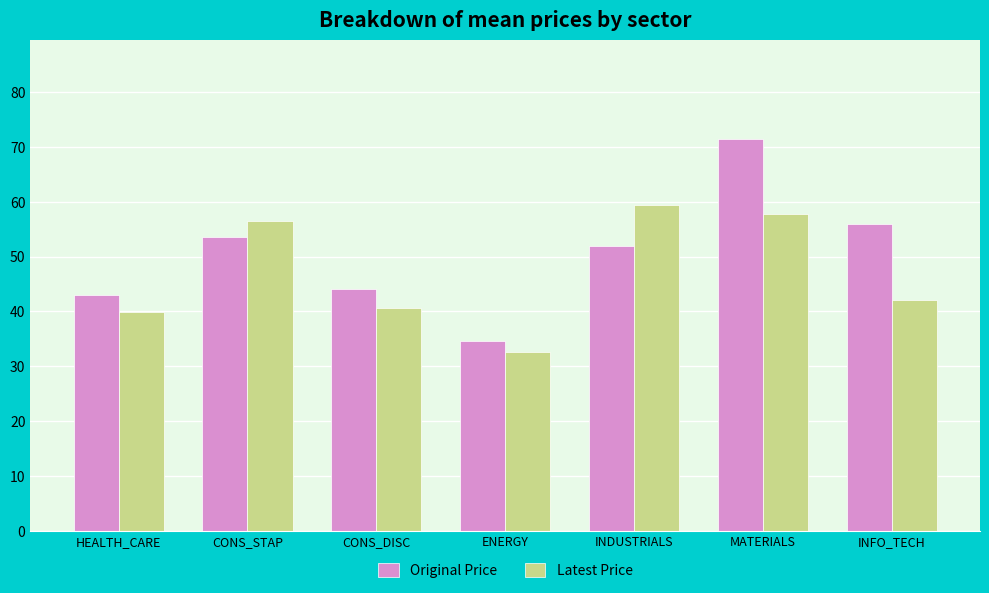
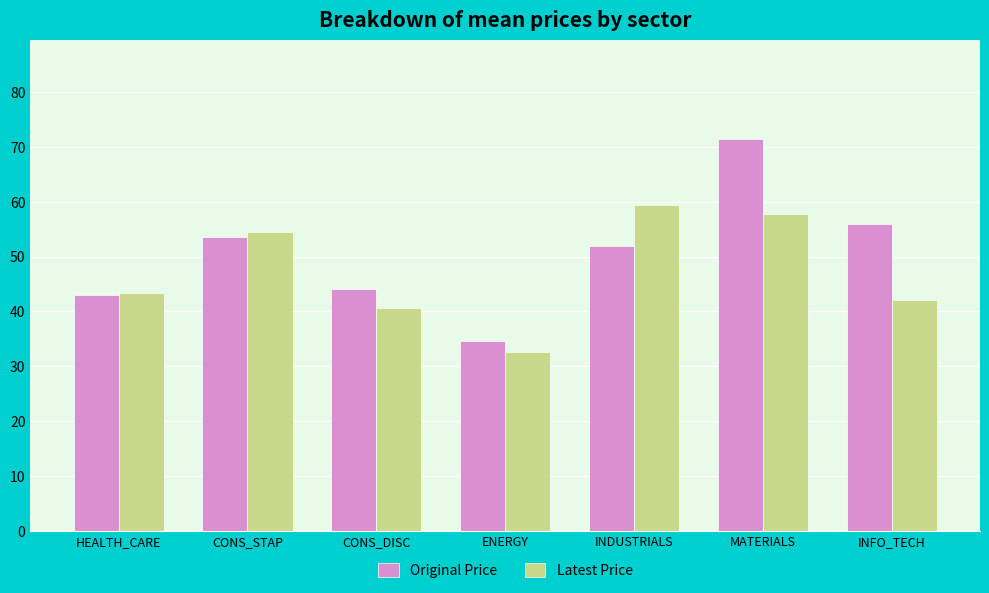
Latest Price, HEALTH_CARE: 40 -> 43
Latest Price, CONS_STAP: 56 -> 55
